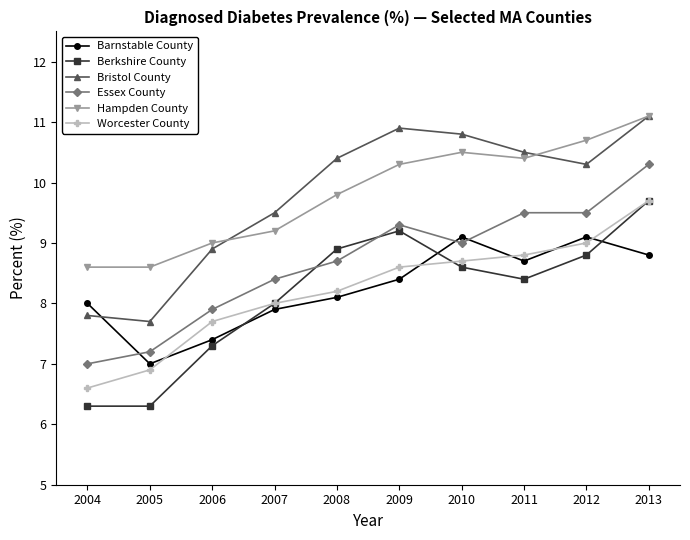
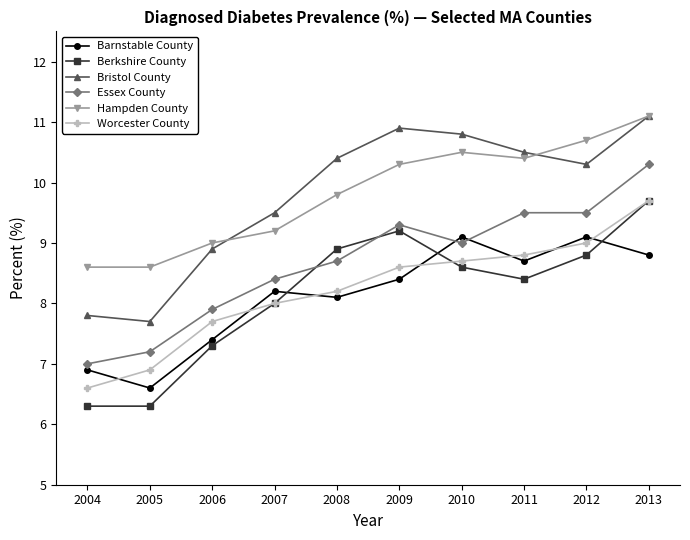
Barnstable County, 2004: 8.0 -> 6.9
Barnstable County, 2005: 7.0 -> 6.6
Barnstable County, 2007: 7.9 -> 8.2
